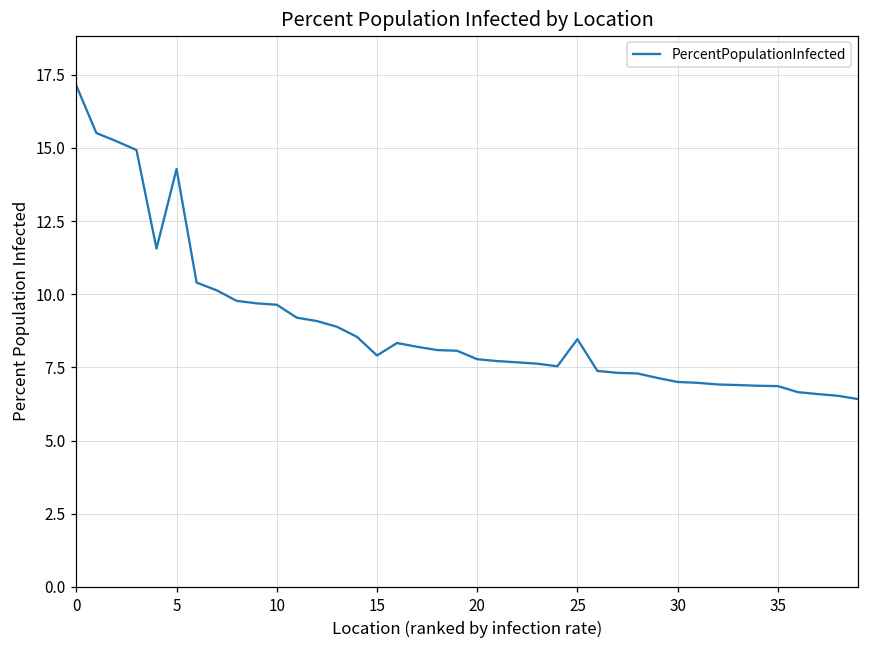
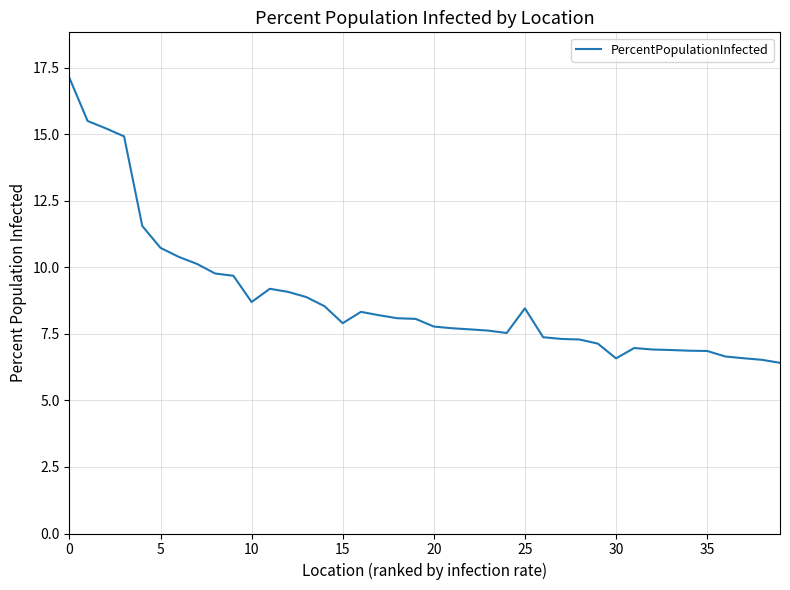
5: 14.3 -> 10.7
10: 9.6 -> 8.7
30: 7.0 -> 6.6
